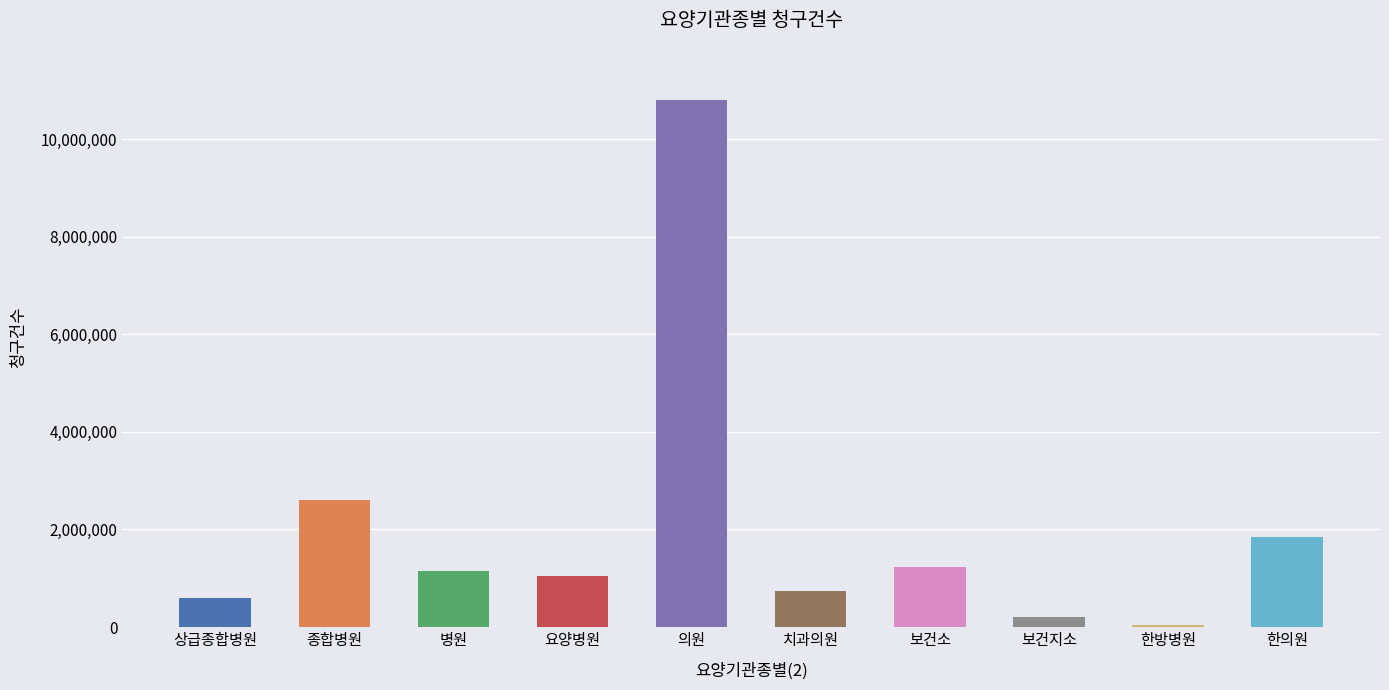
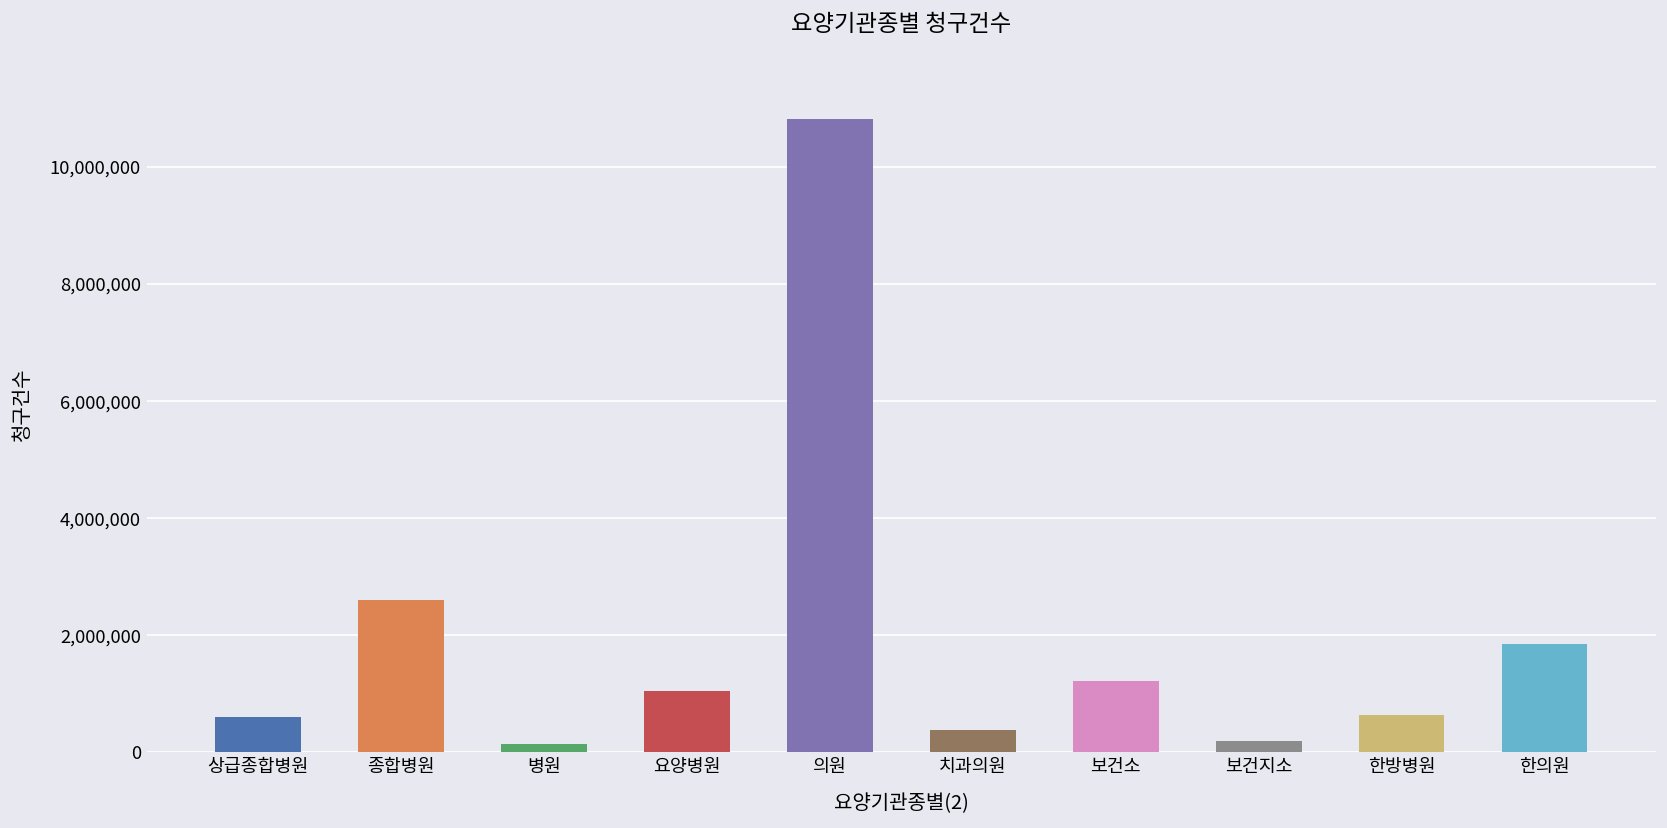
병원: 1,200,000 -> 100,000
치과의원: 700,000 -> 400,000
한방병원: 0 -> 600,000
